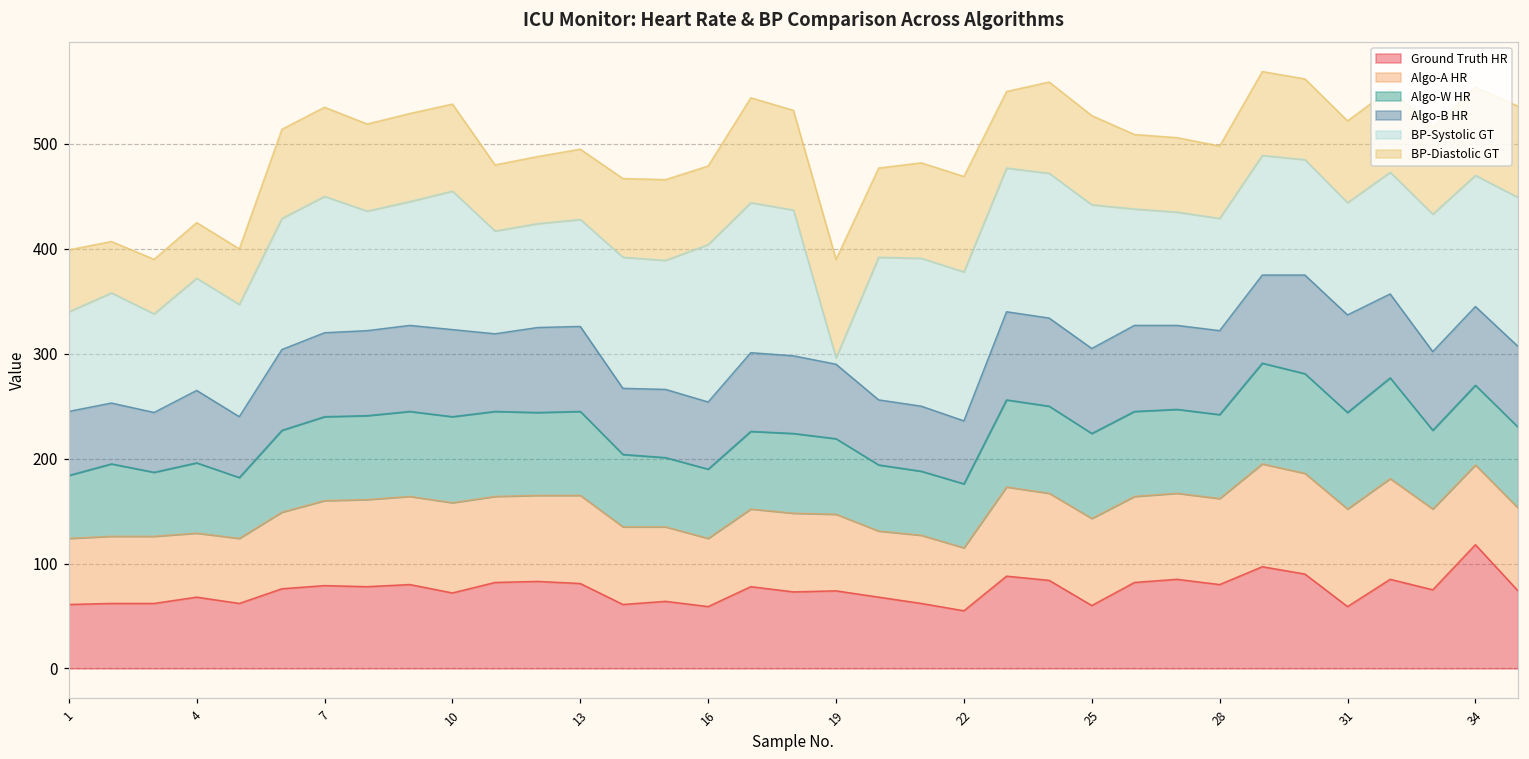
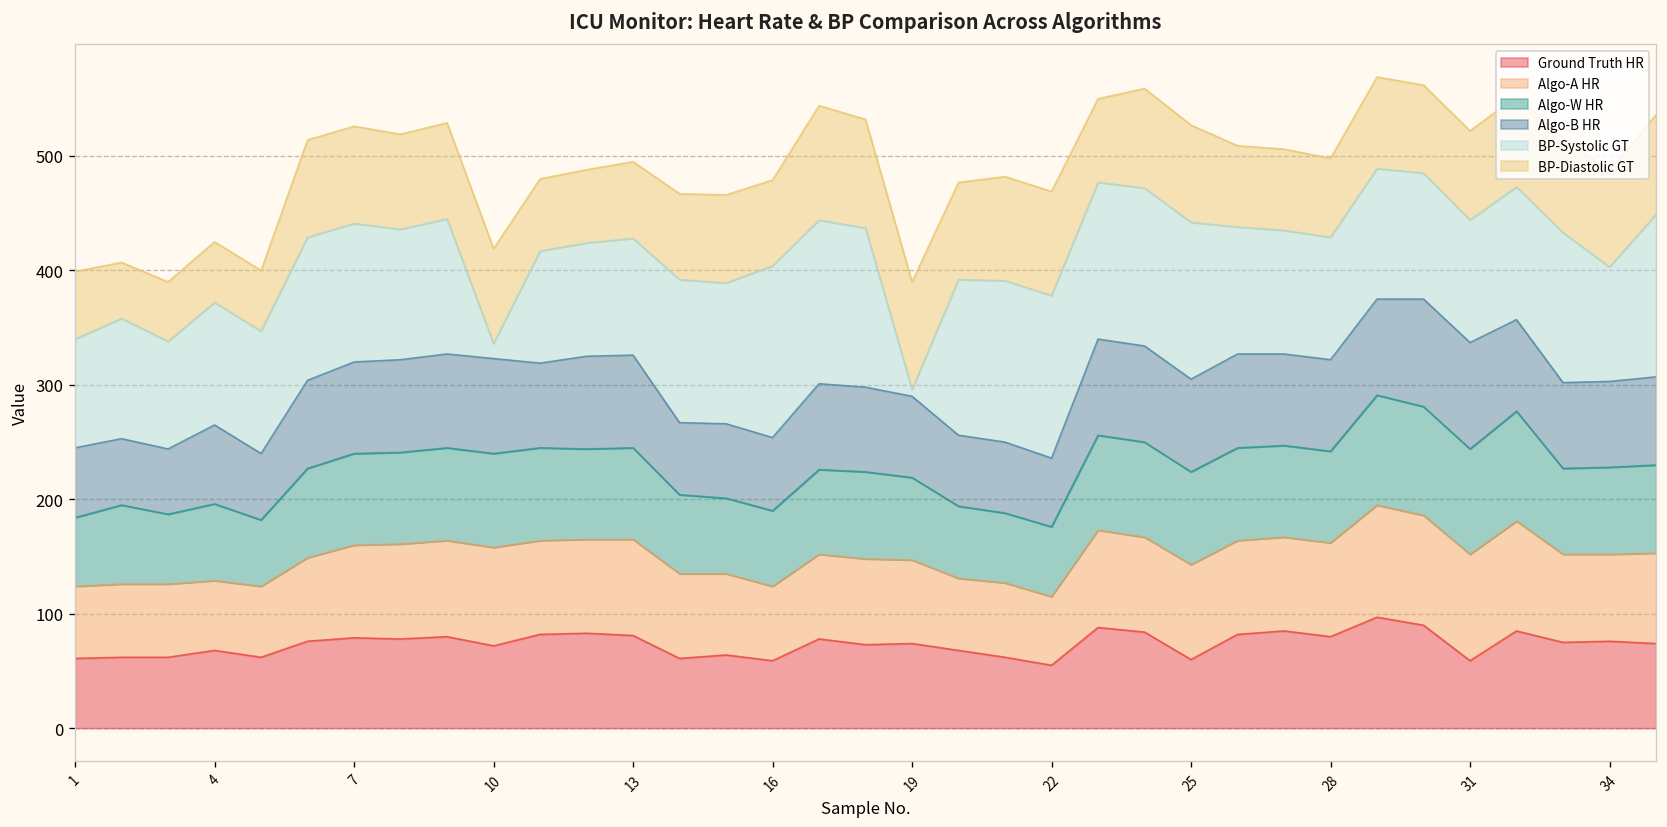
BP-Systolic GT, 7: 130 -> 120
BP-Systolic GT, 10: 130 -> 10
Ground Truth HR, 34: 120 -> 80
BP-Systolic GT, 34: 130 -> 100
